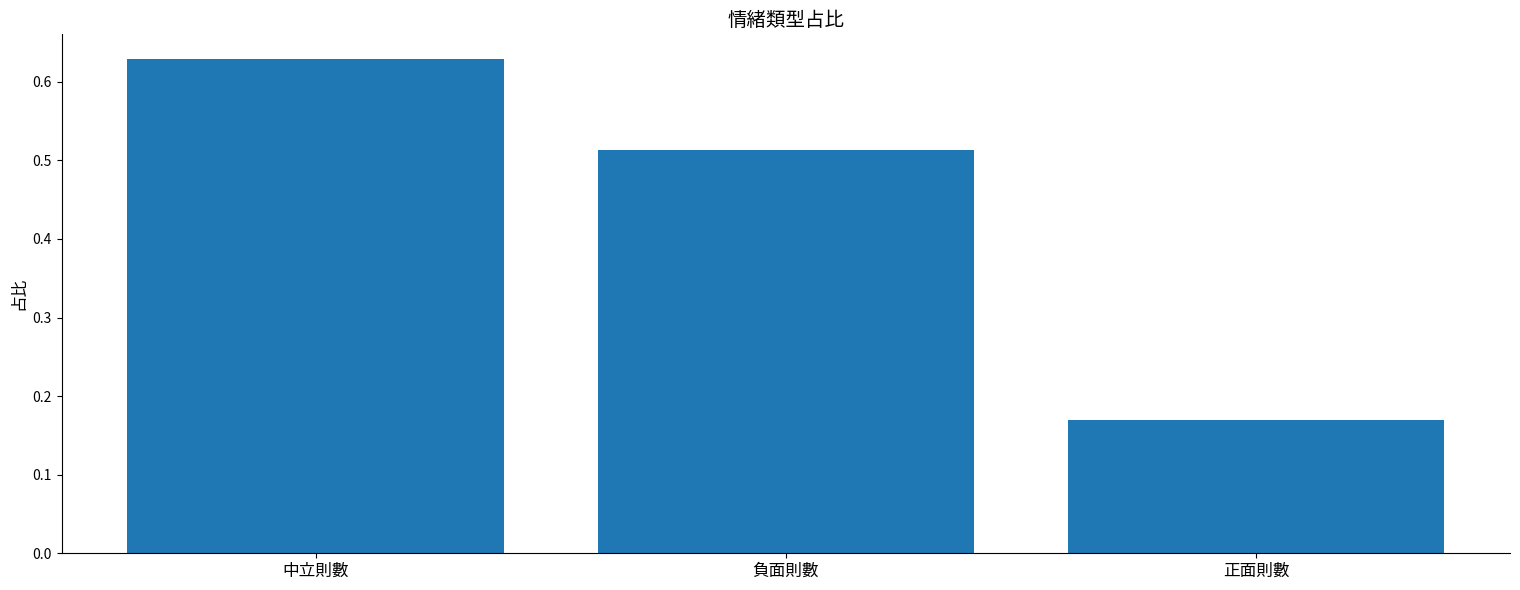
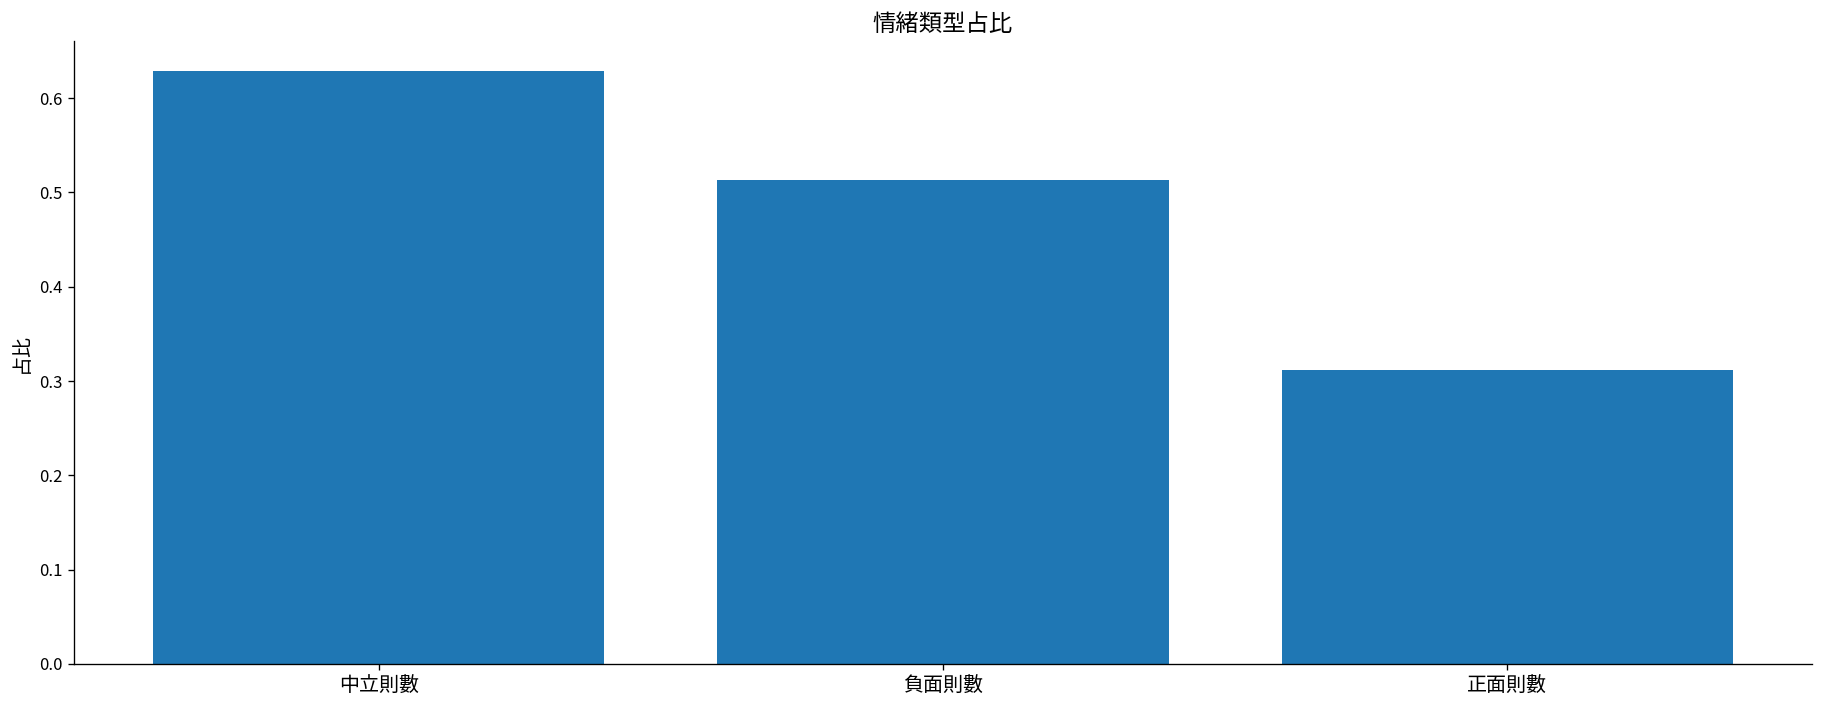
正面則數: 0.17 -> 0.31
